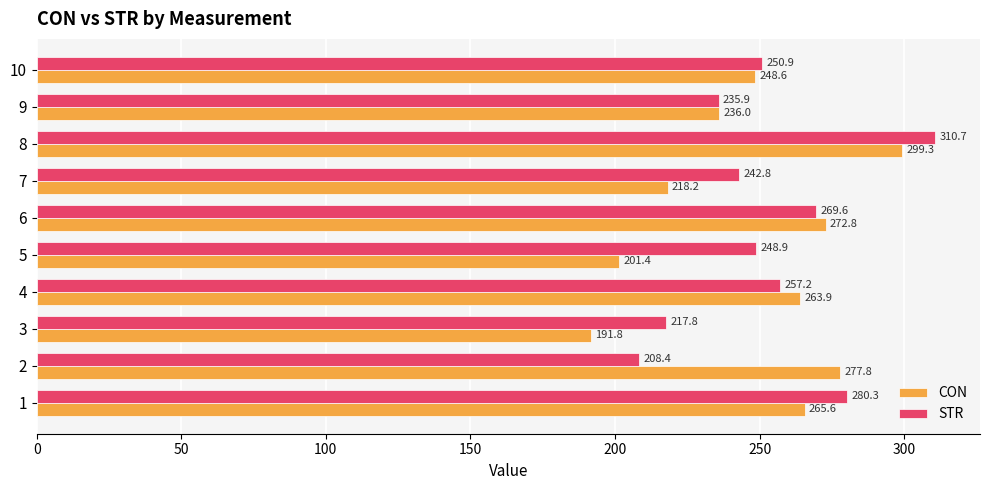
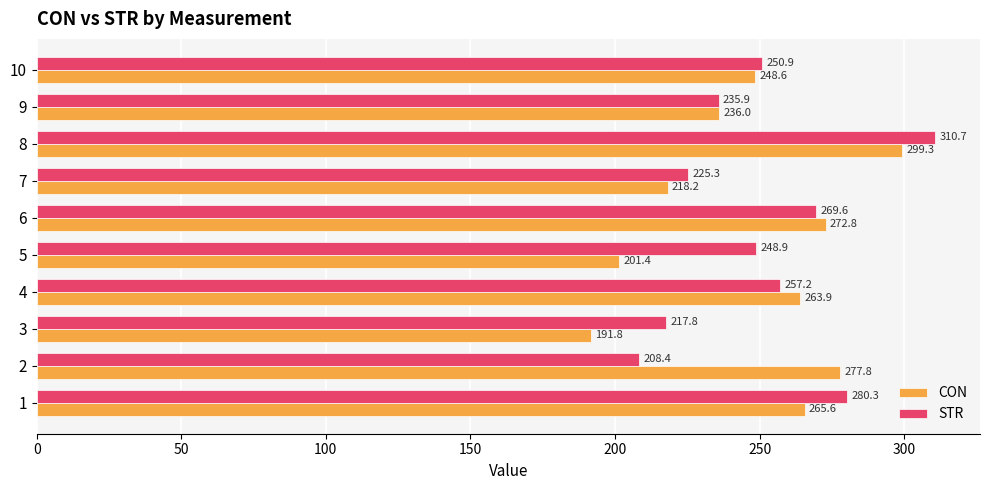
STR, 7: 242.8 -> 225.3
